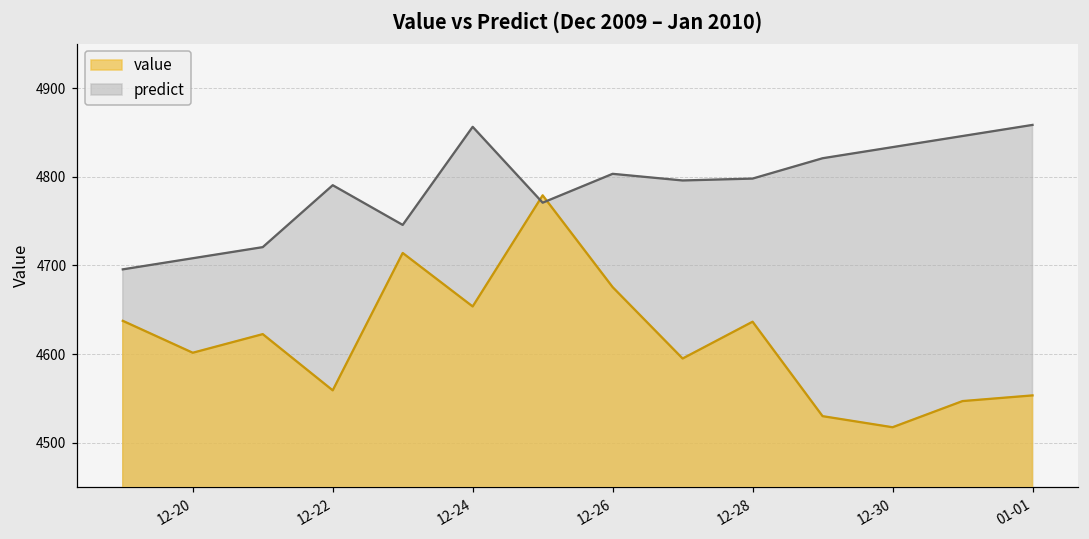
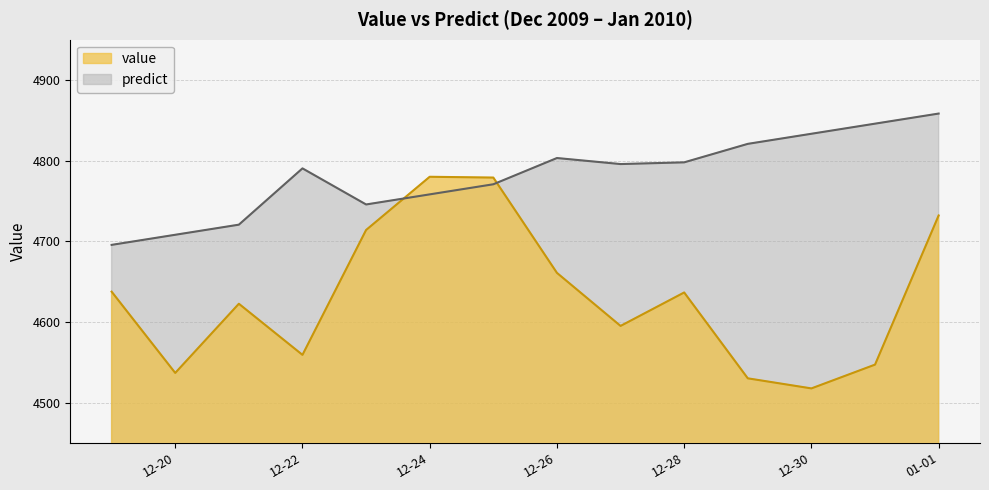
value, 12-20: 4600 -> 4540
value, 12-24: 4650 -> 4780
predict, 12-24: 4860 -> 4760
value, 12-26: 4680 -> 4660
value, 01-01: 4550 -> 4730
